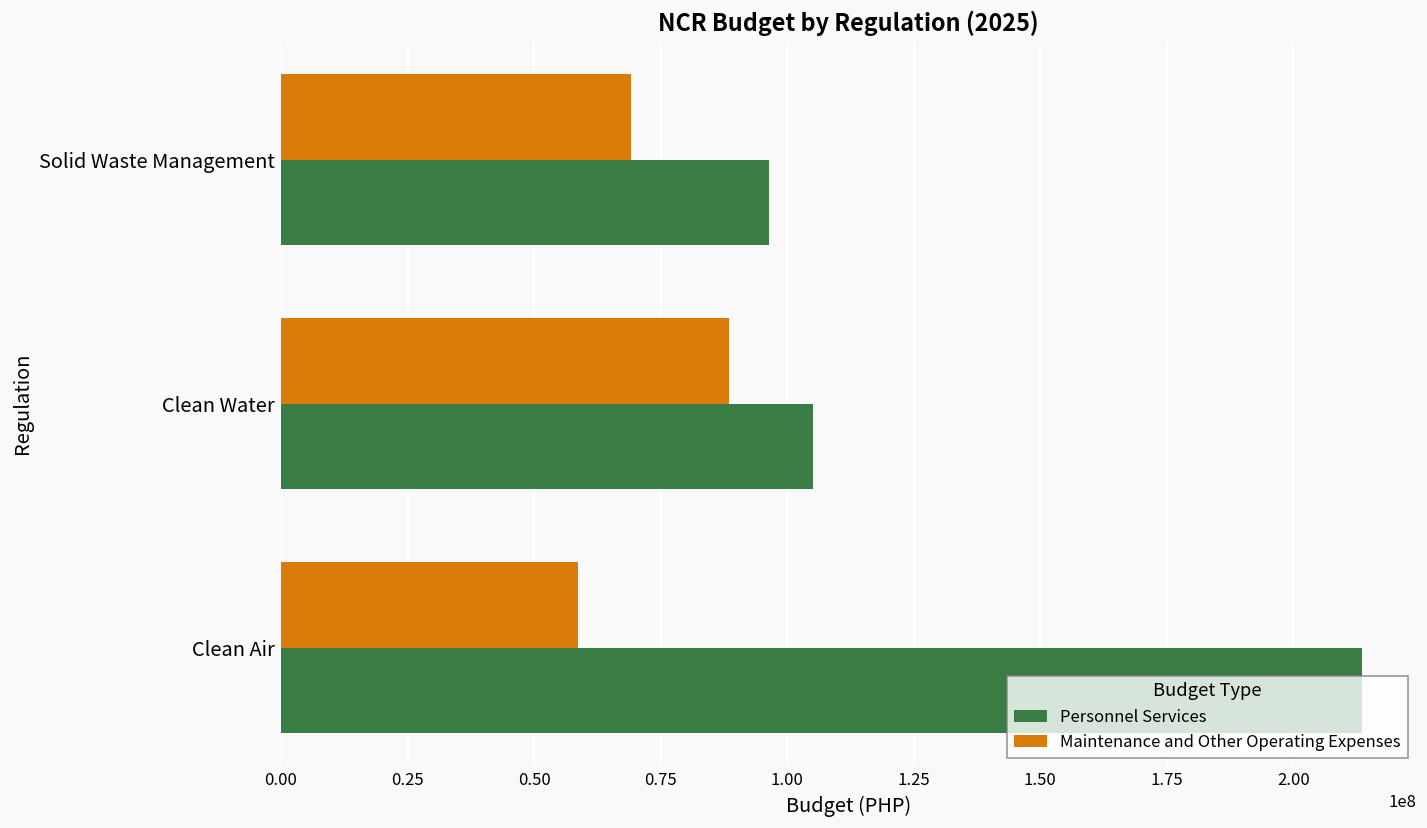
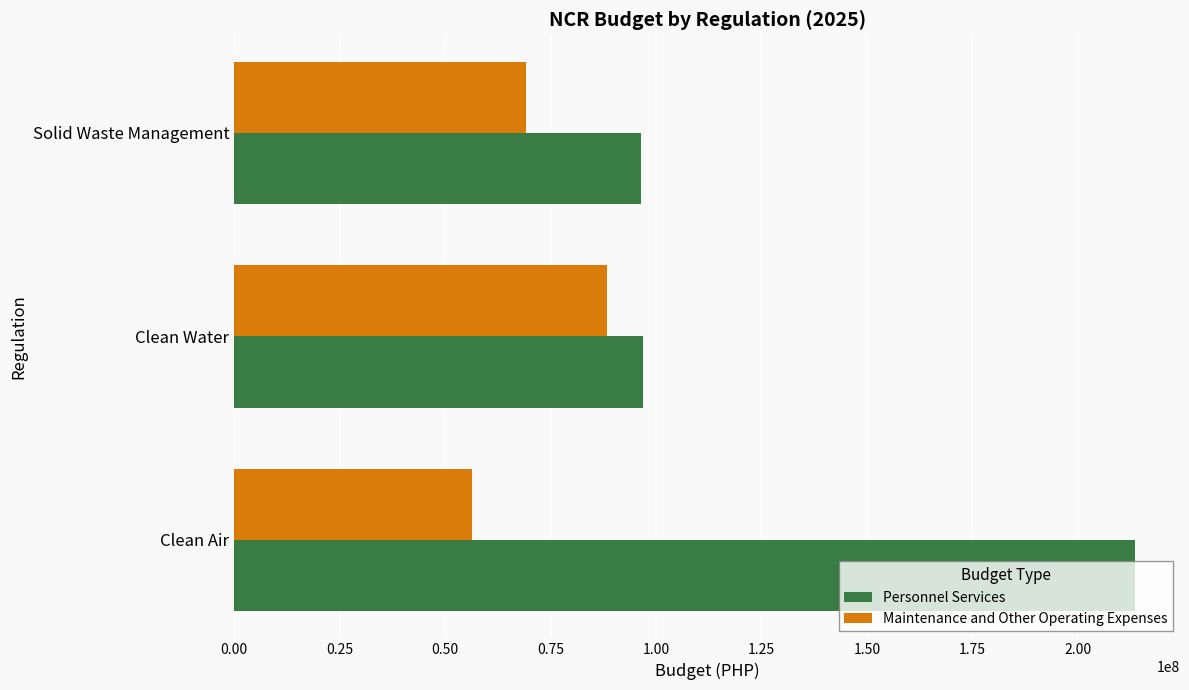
Personnel Services, Clean Water: 105000000 -> 97000000
Maintenance and Other Operating Expenses, Clean Air: 59000000 -> 56000000
